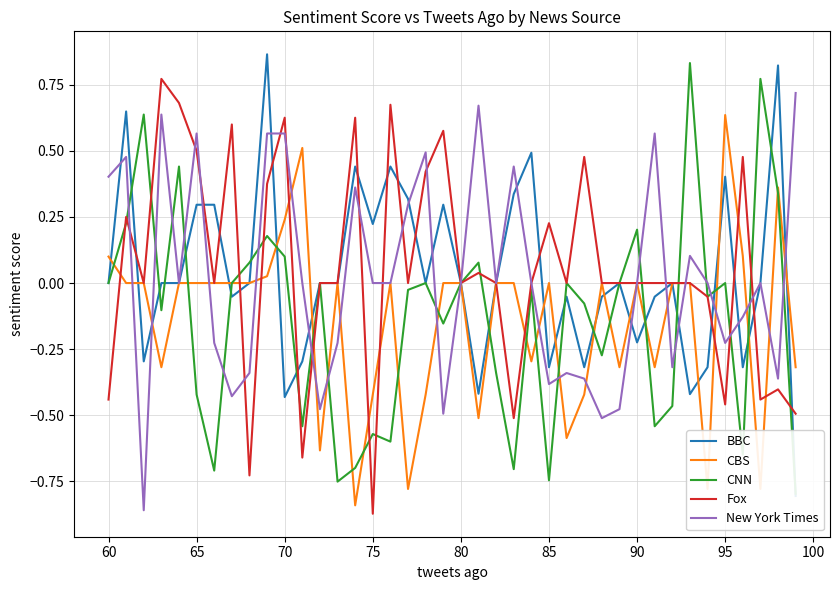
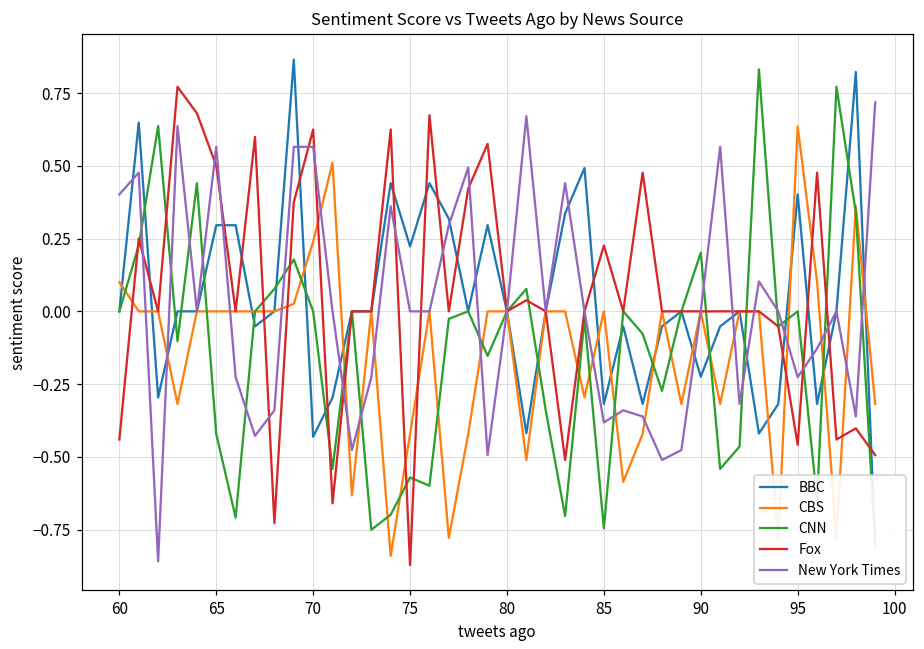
CNN, 70: 0.1 -> 0.0
